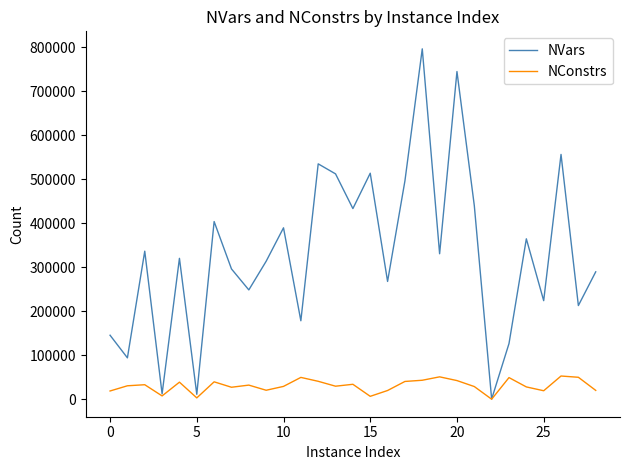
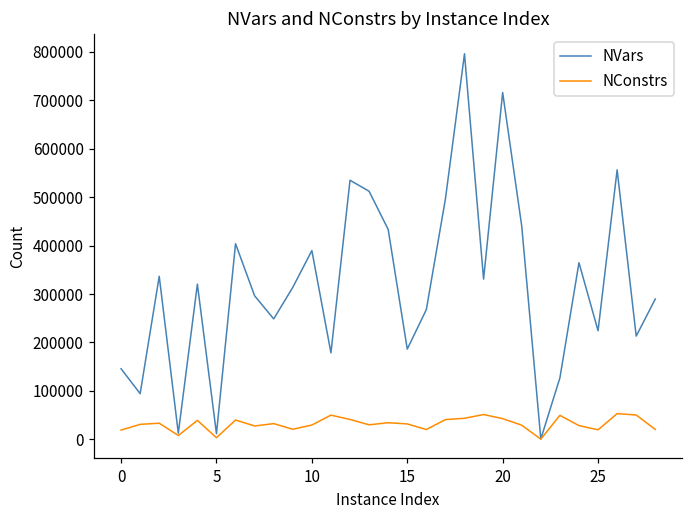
NVars, 15: 510000 -> 190000
NConstrs, 15: 10000 -> 30000
NVars, 20: 740000 -> 720000
